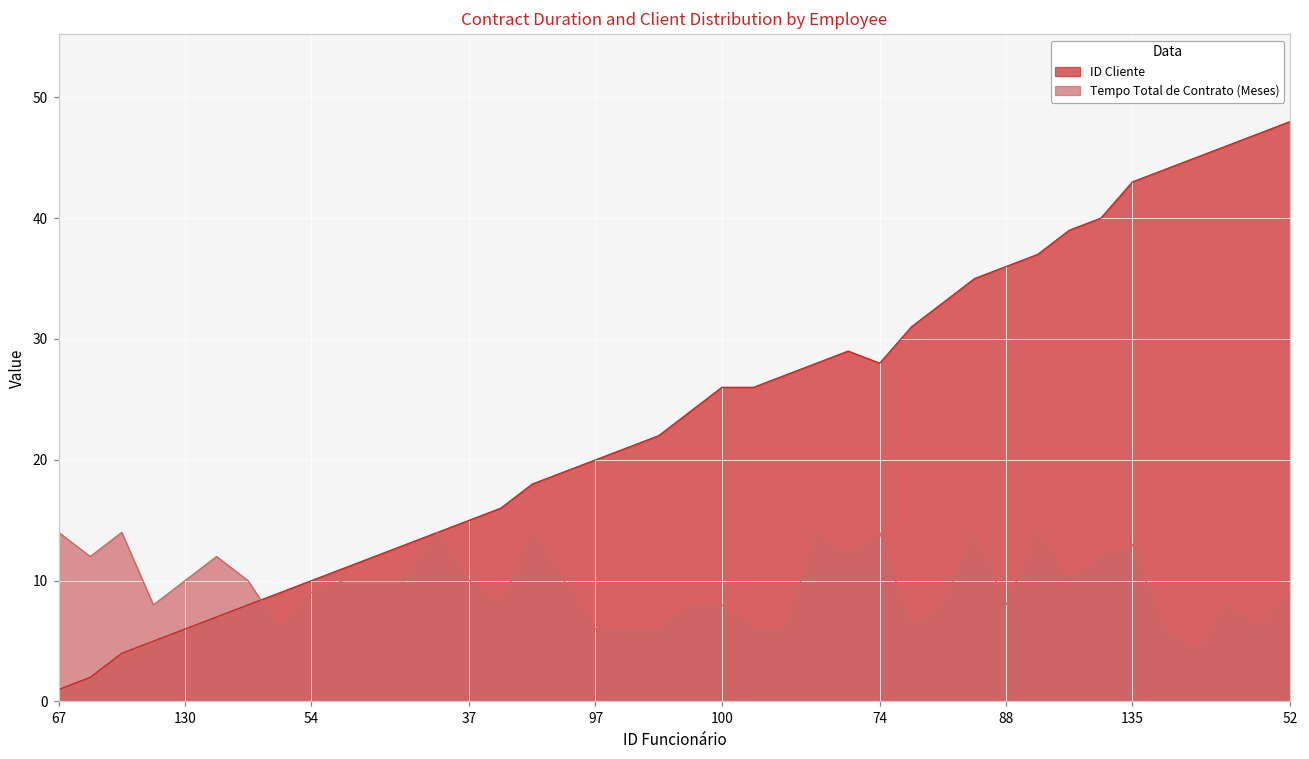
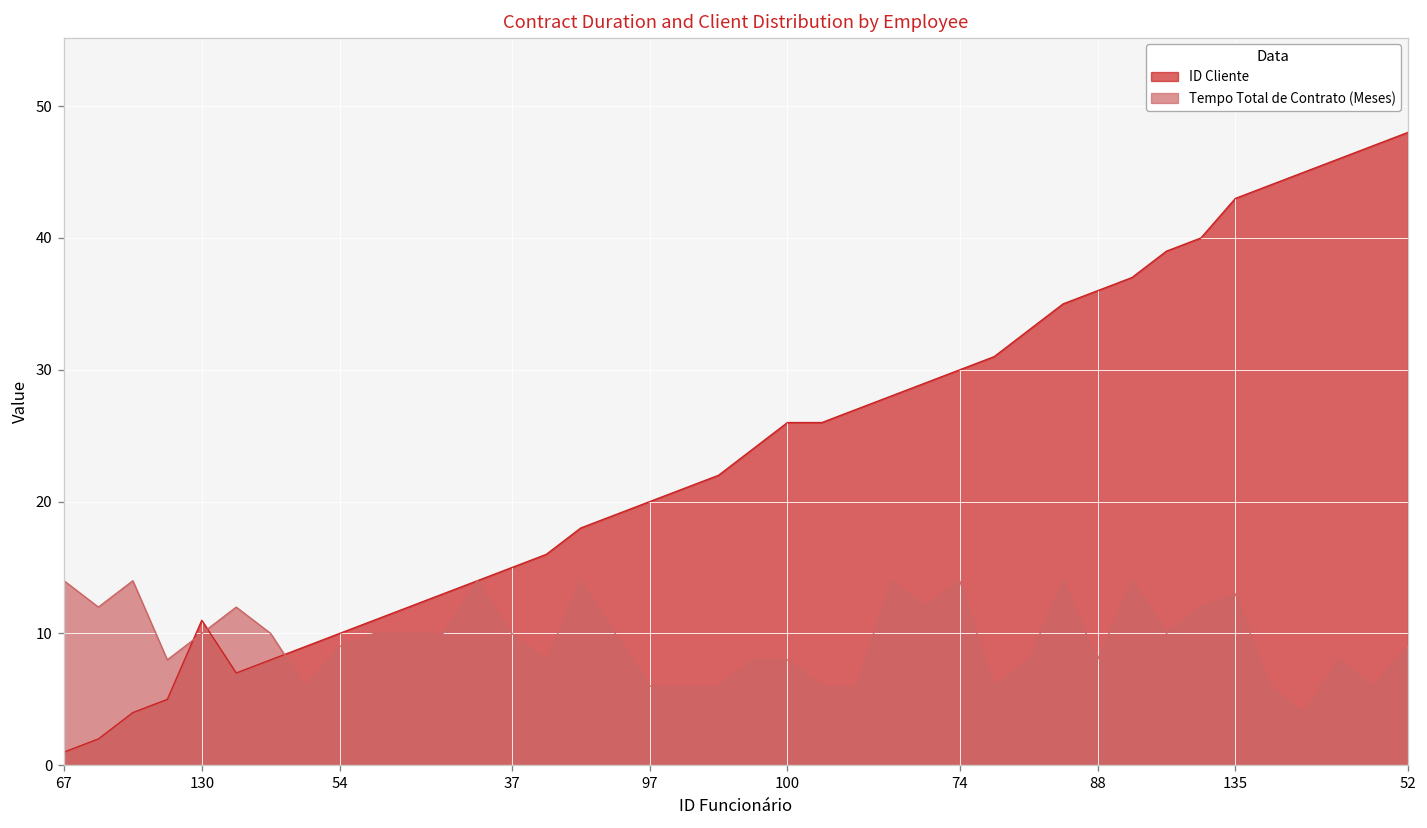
ID Cliente, 130: 6 -> 11
ID Cliente, 74: 28 -> 30
